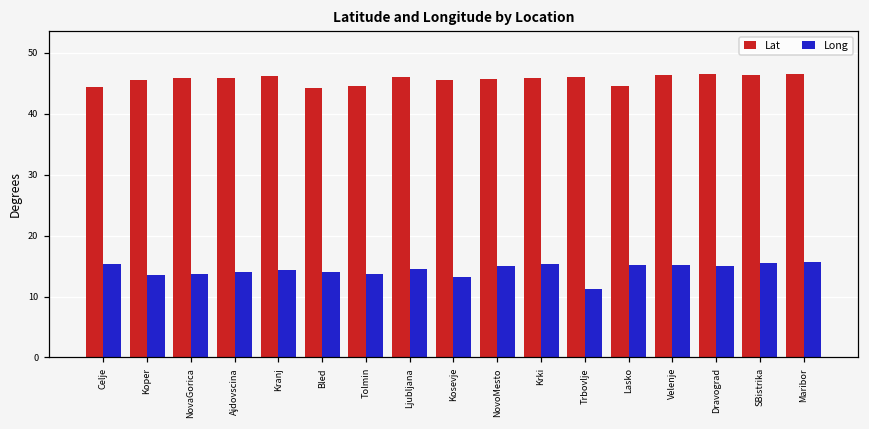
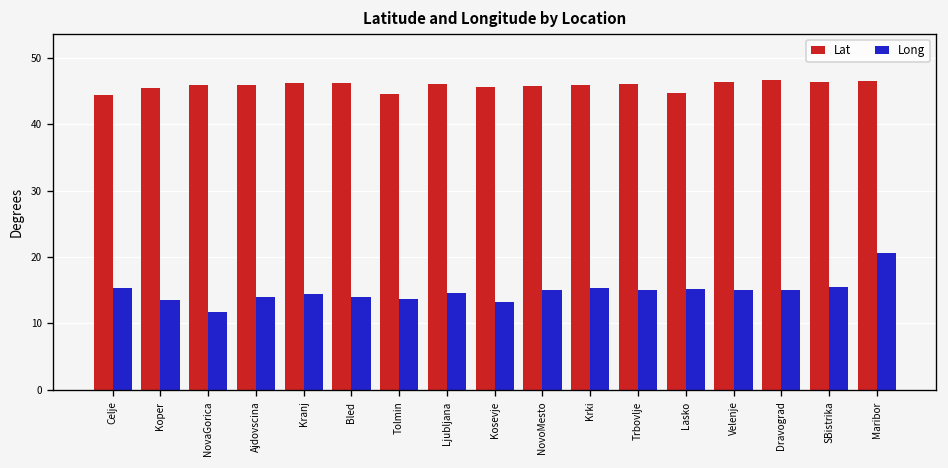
Long, NovaGorica: 14 -> 12
Lat, Bled: 44 -> 46
Long, Trbovlje: 11 -> 15
Long, Maribor: 16 -> 21
